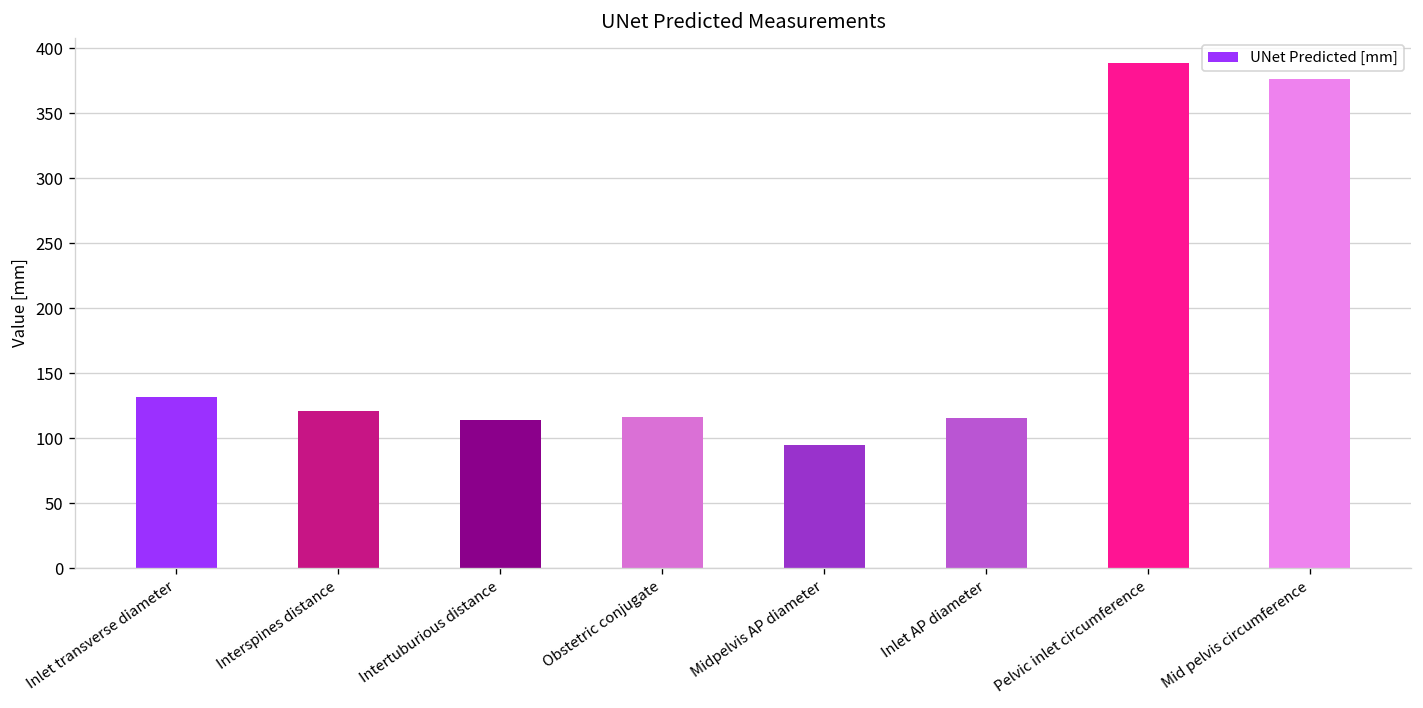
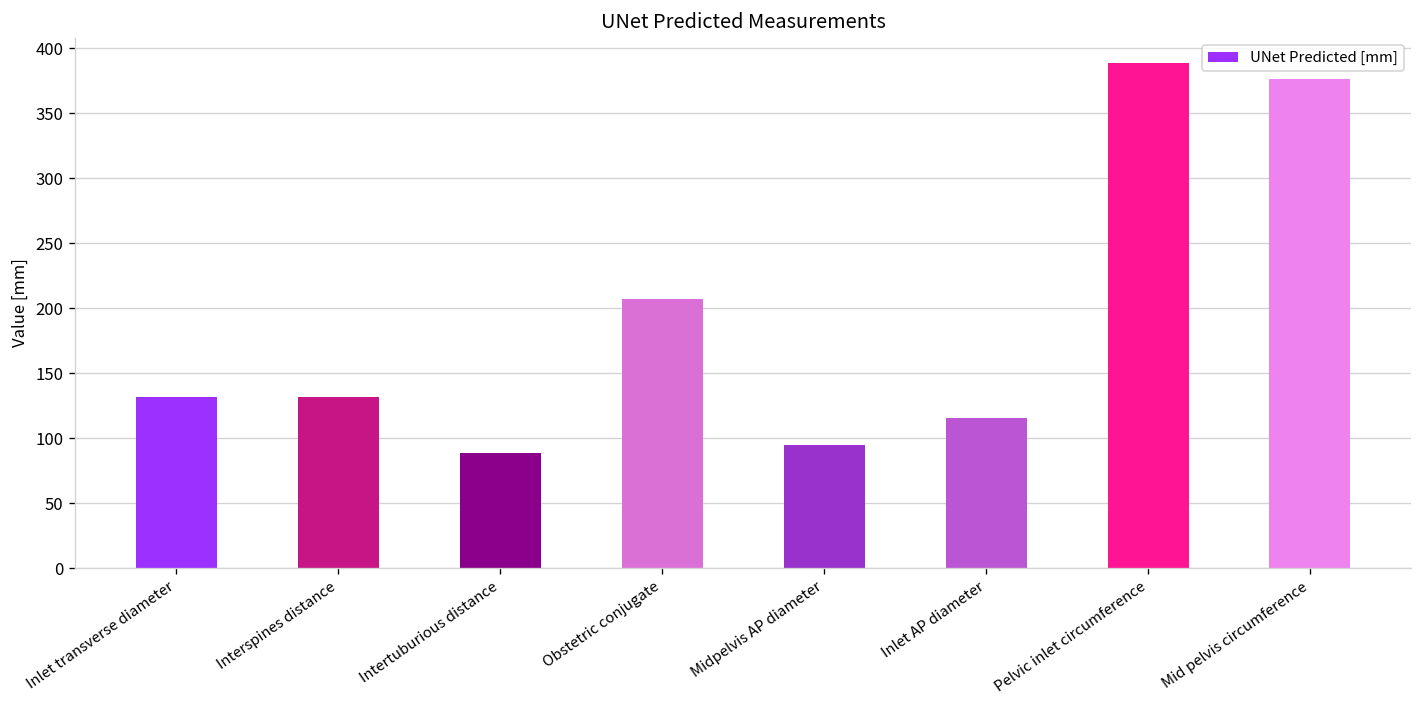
Interspines distance: 121 -> 131
Intertuburious distance: 114 -> 88
Obstetric conjugate: 117 -> 207
